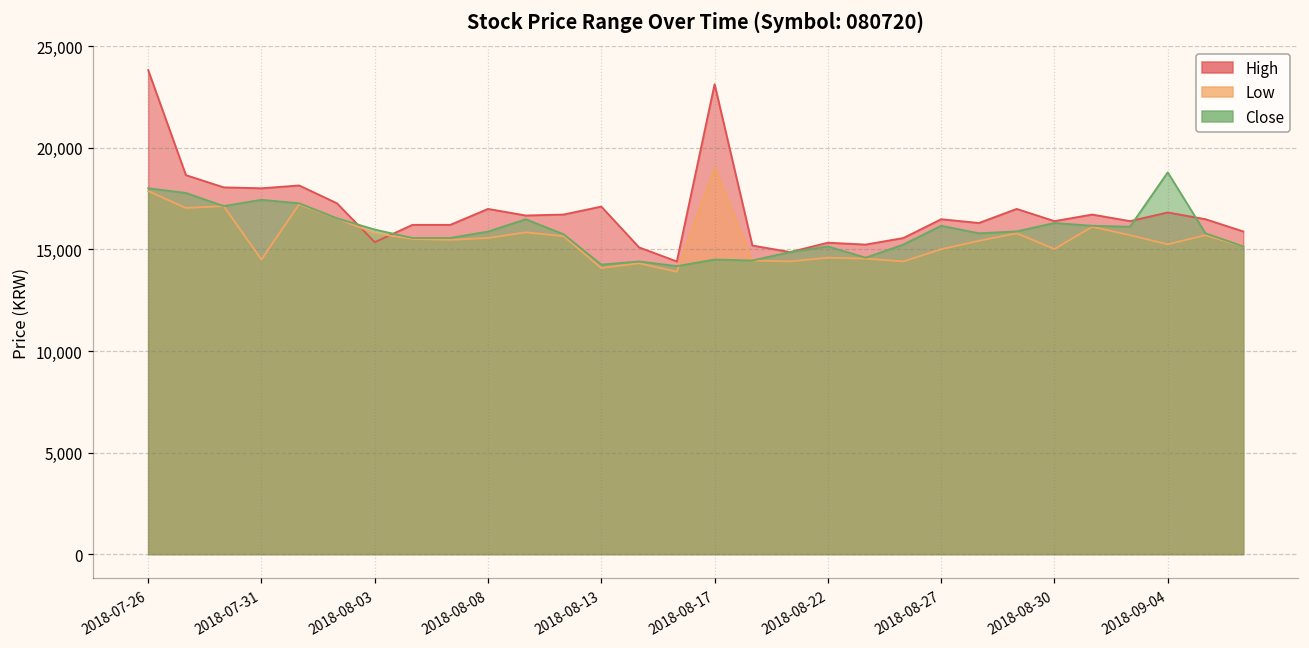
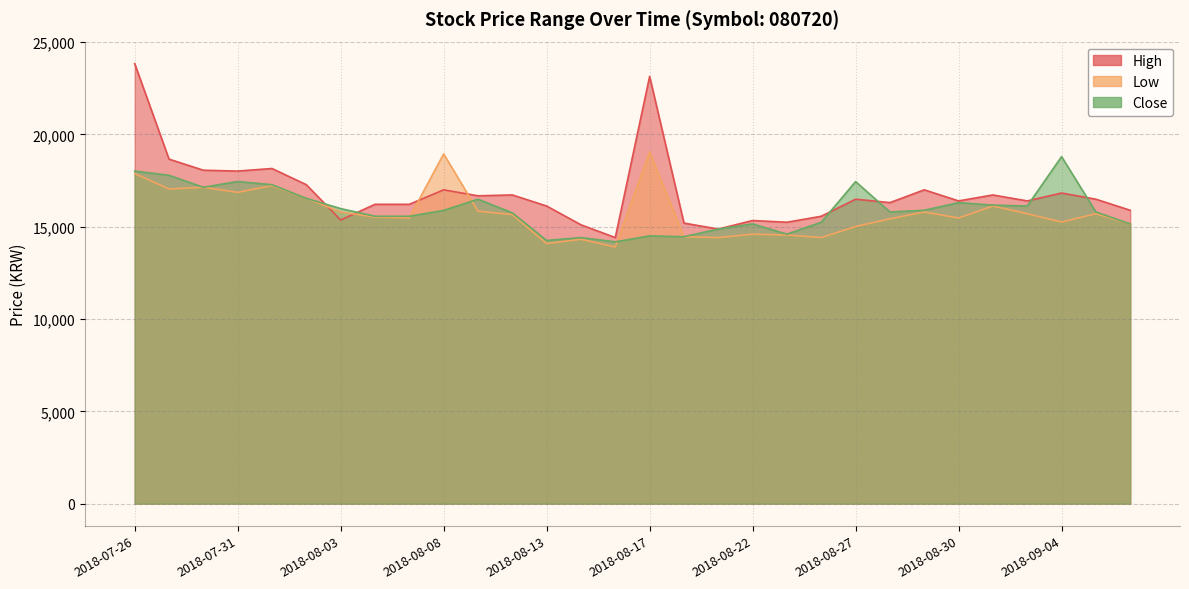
Low, 2018-07-31: 14,500 -> 16,900
Low, 2018-08-08: 15,600 -> 18,900
High, 2018-08-13: 17,100 -> 16,100
Close, 2018-08-27: 16,200 -> 17,400
Low, 2018-08-30: 15,000 -> 15,500
